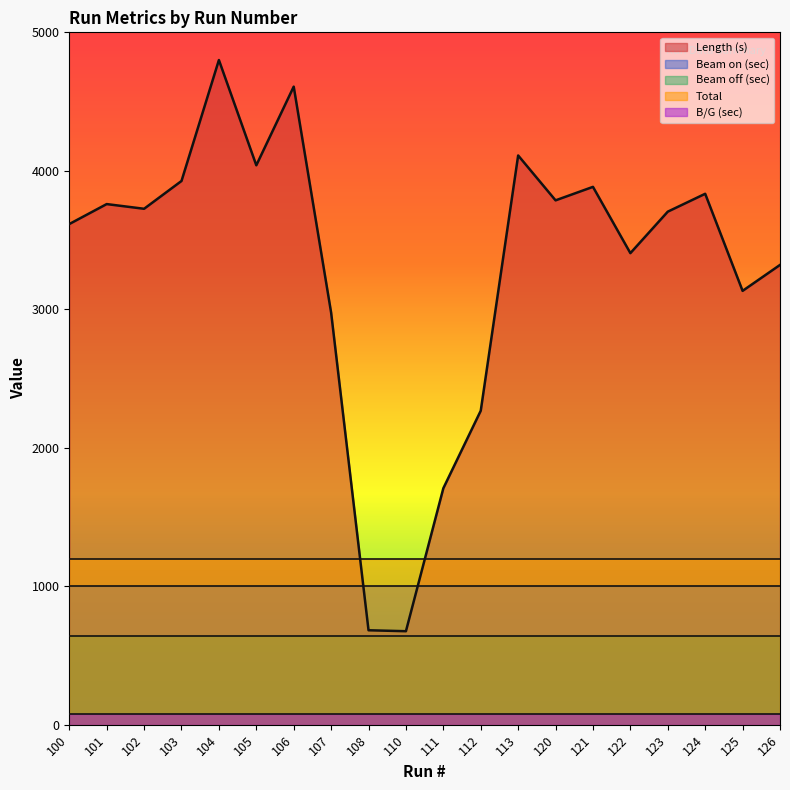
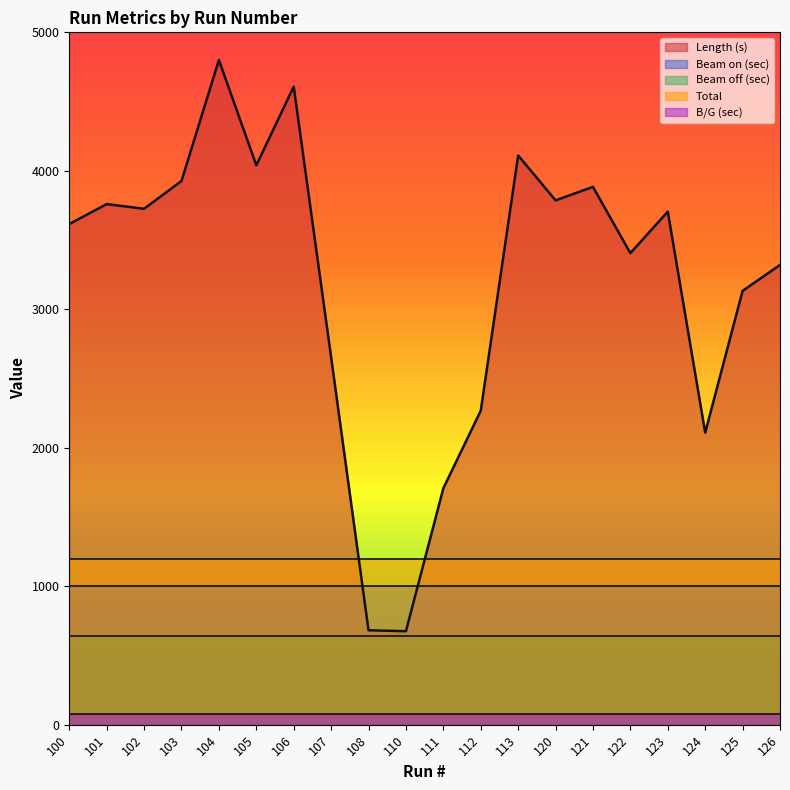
Length (s), 107: 2980 -> 2650
Length (s), 124: 3830 -> 2110
